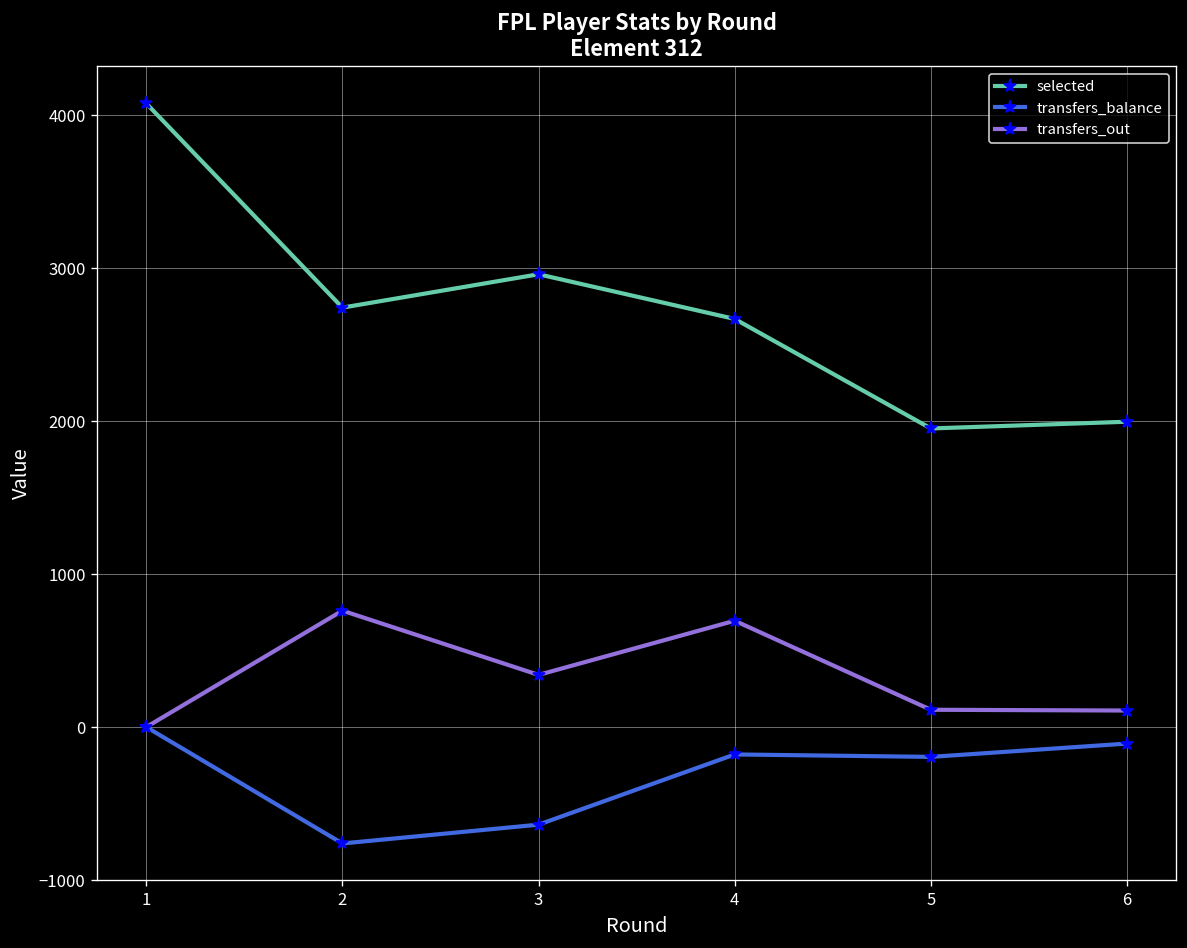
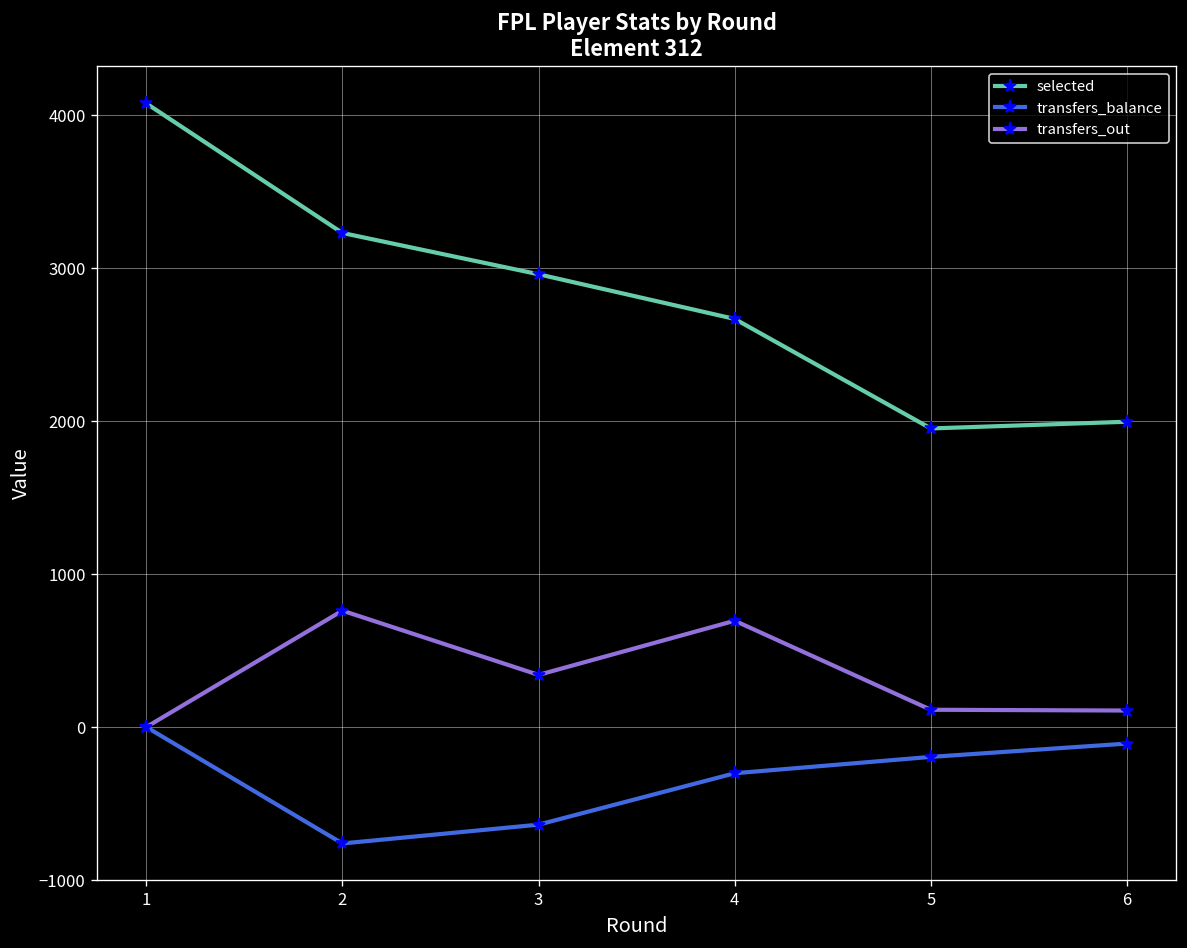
selected, 2: 2740 -> 3230
transfers_balance, 4: -180 -> -300
